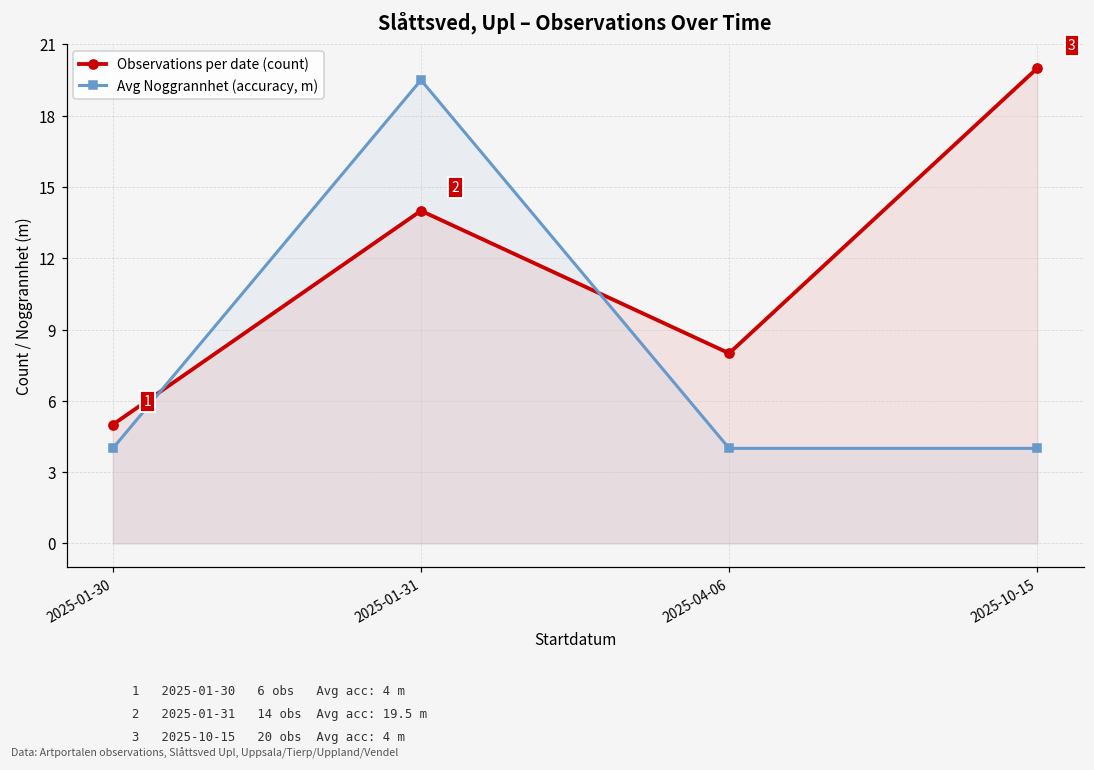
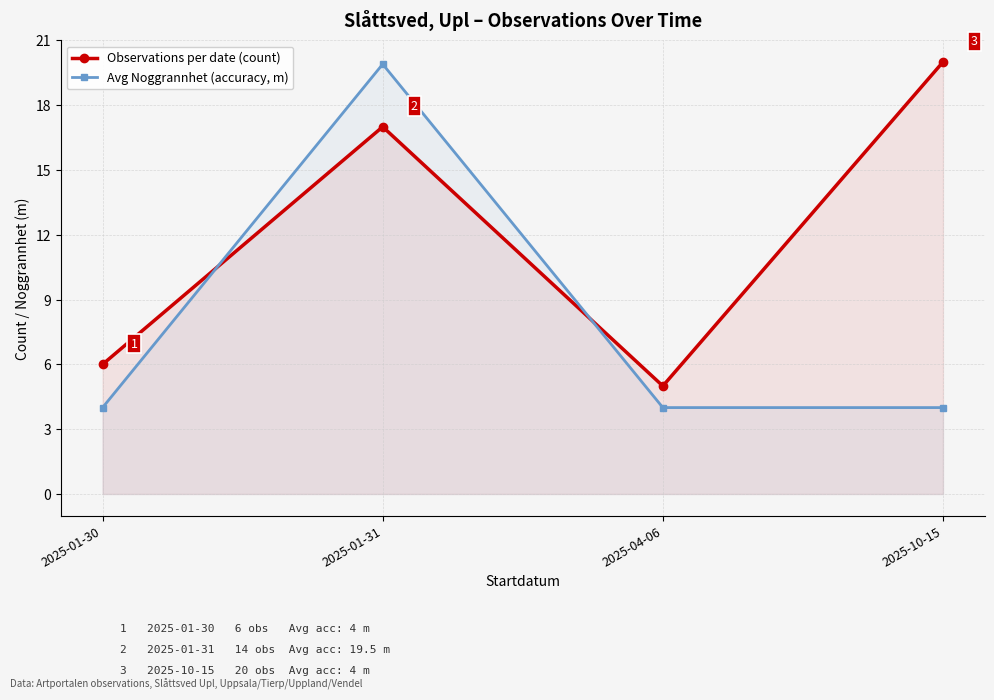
Observations per date (count), 2025-01-30: 5 -> 6
Observations per date (count), 2025-01-31: 14 -> 17
Avg Noggrannhet (accuracy, m), 2025-01-31: 19.5 -> 19.9
Observations per date (count), 2025-04-06: 8 -> 5
